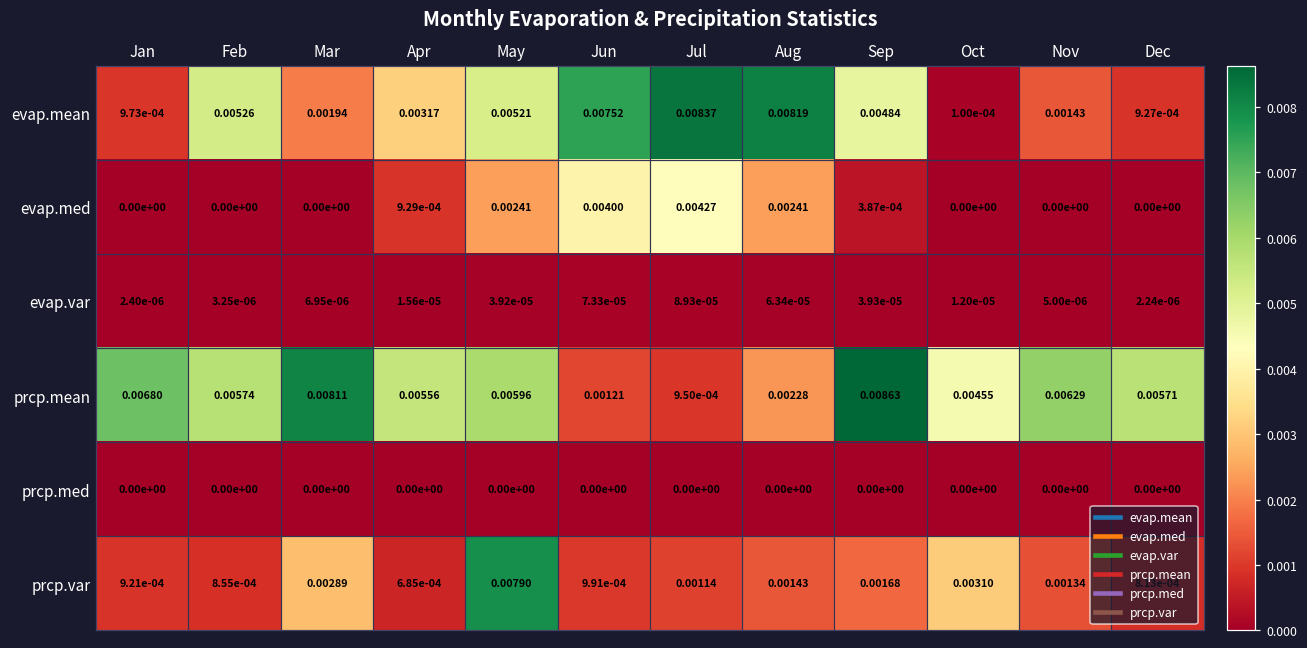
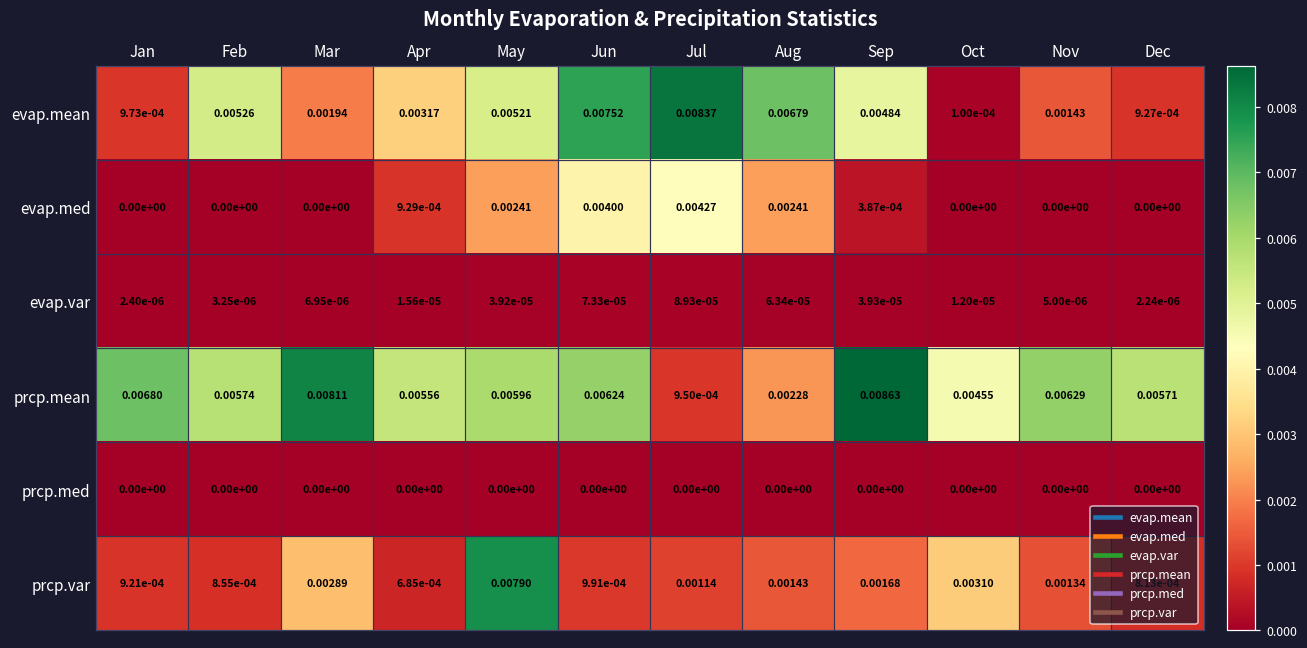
evap.mean, Aug: 0.00819 -> 0.00679
prcp.mean, Jun: 0.00121 -> 0.00624
